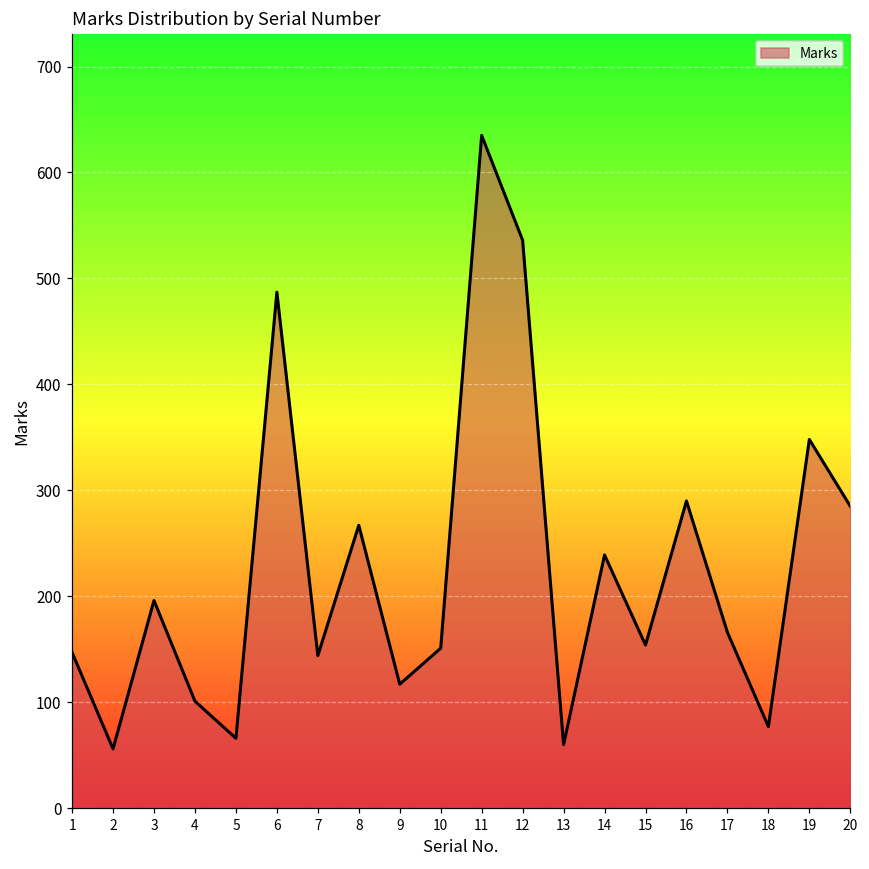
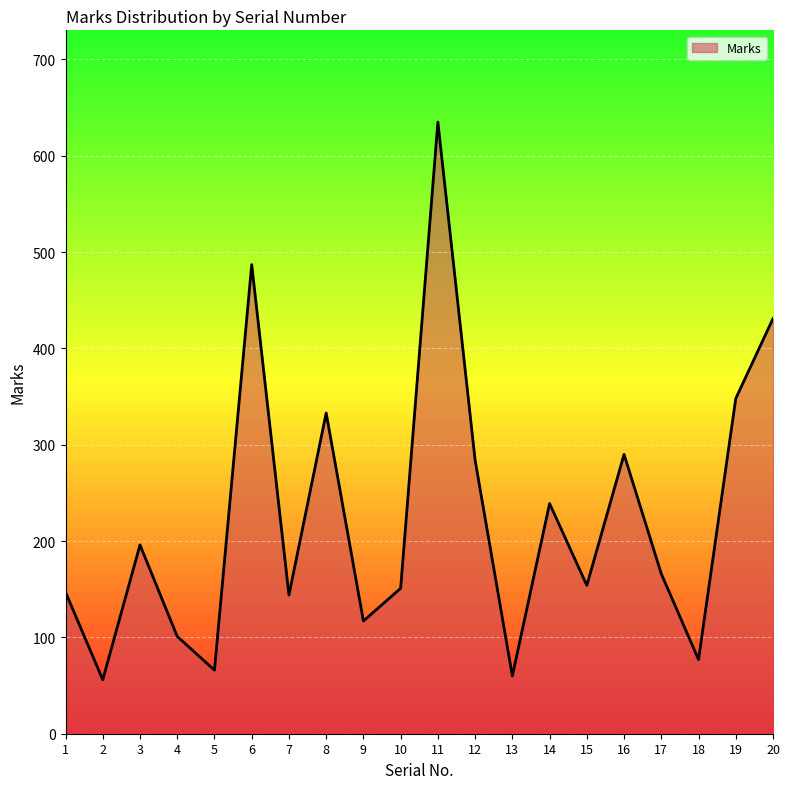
8: 270 -> 330
12: 540 -> 280
20: 290 -> 430
